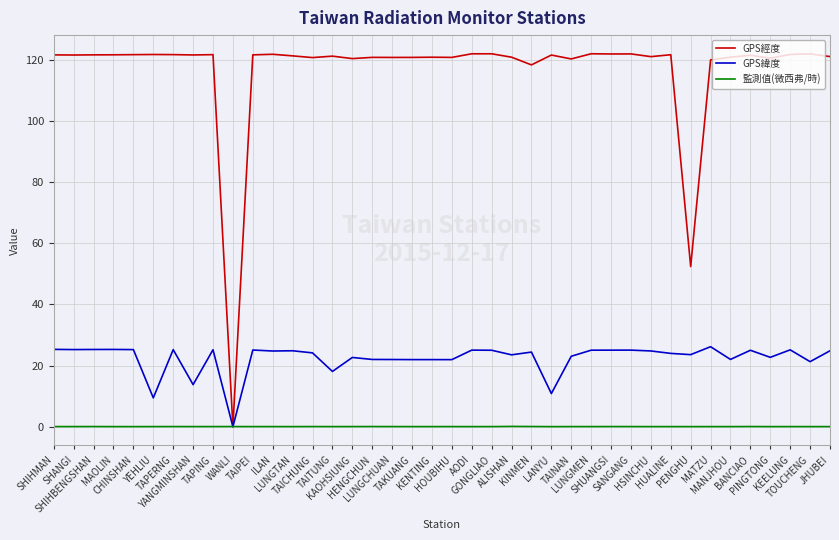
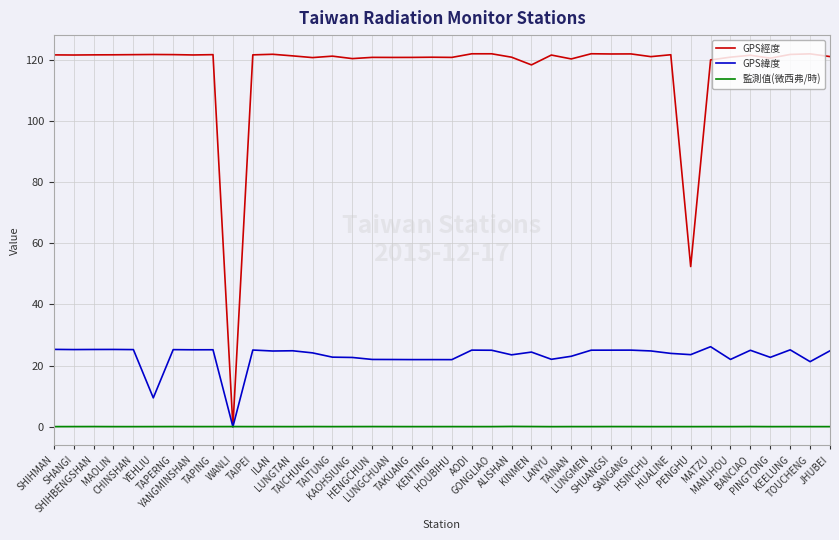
GPS緯度, YANGMINSHAN: 14 -> 25
GPS緯度, TAITUNG: 18 -> 23
GPS緯度, LANYU: 11 -> 22
